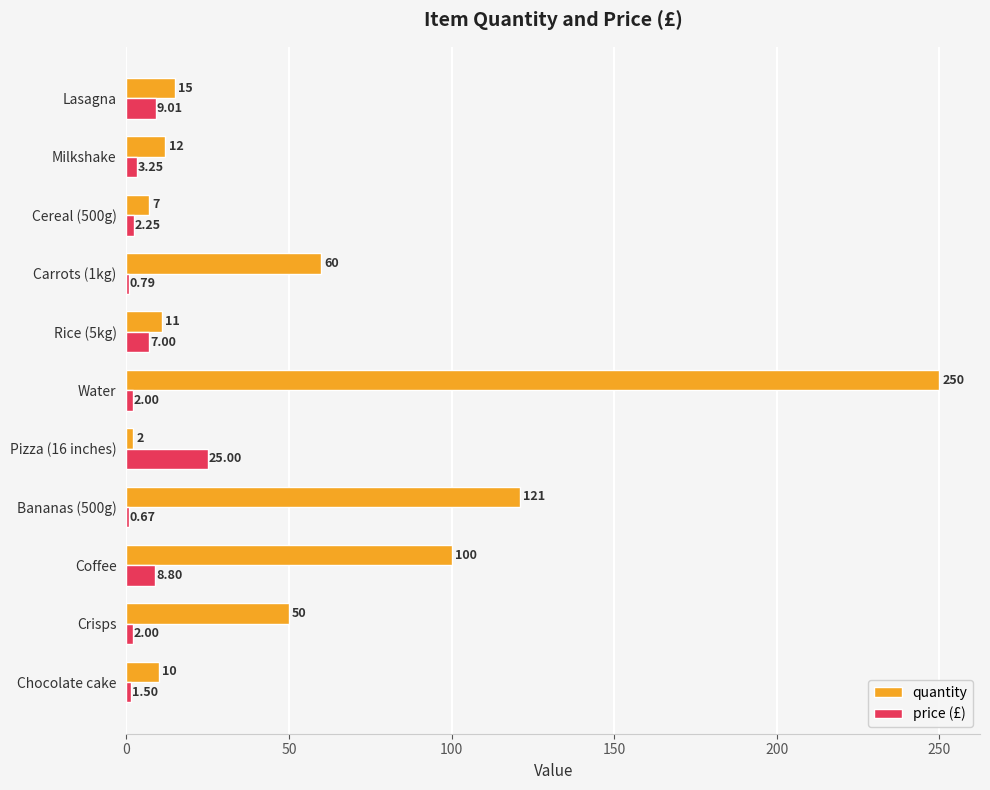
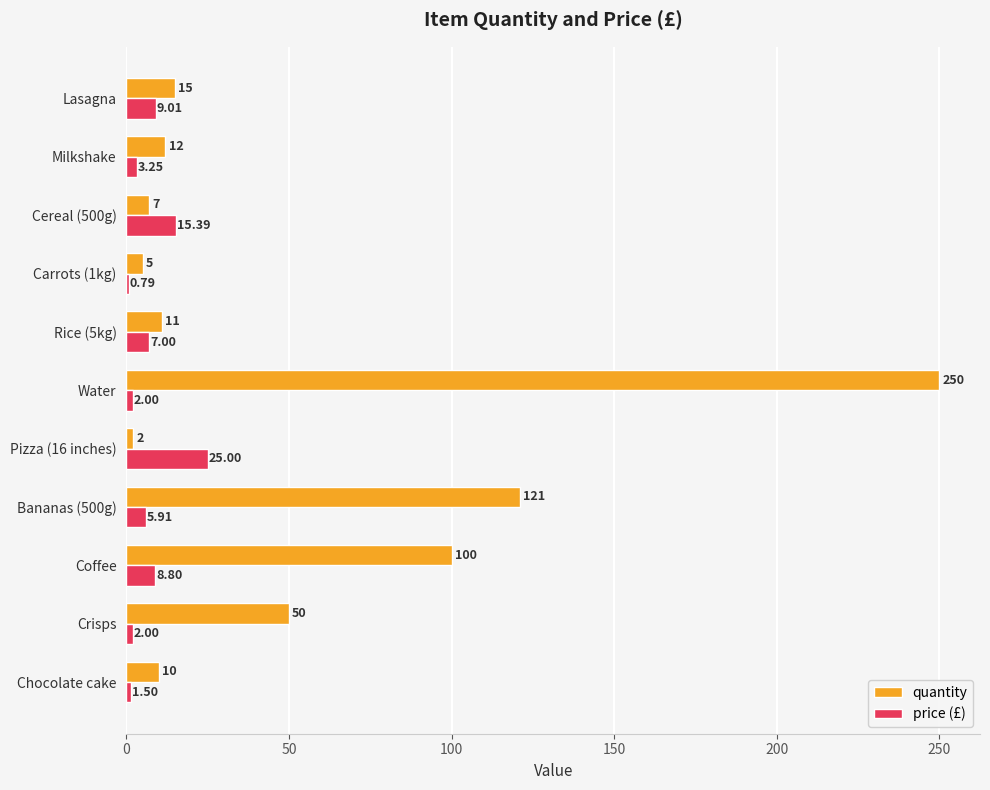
price (£), Cereal (500g): 2.25 -> 15.39
quantity, Carrots (1kg): 60 -> 5
price (£), Bananas (500g): 0.67 -> 5.91
